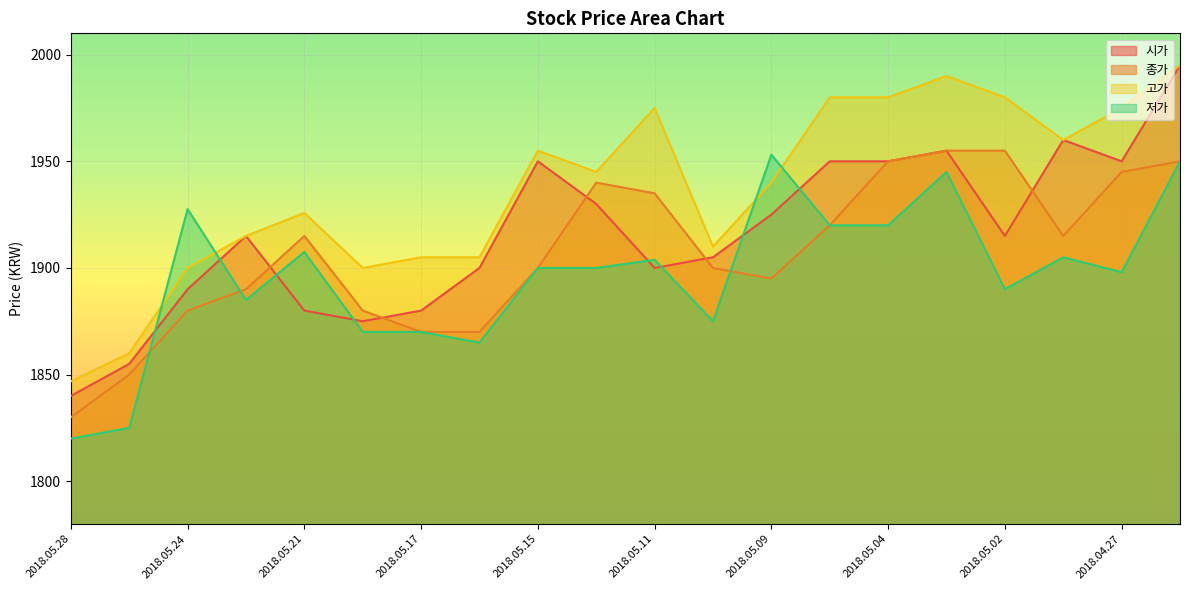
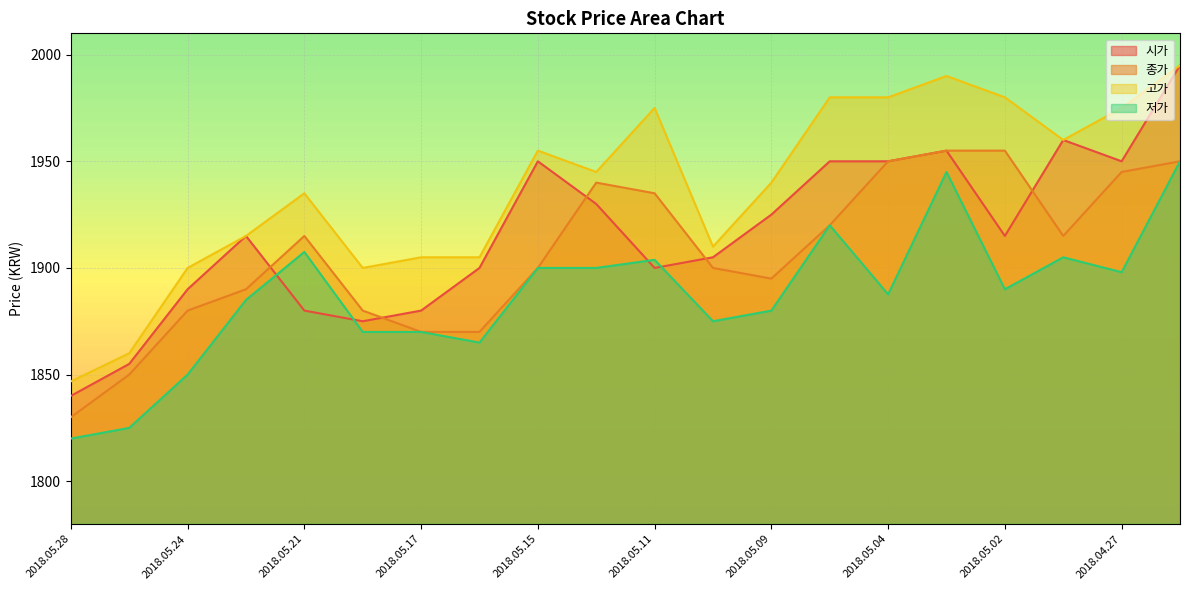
저가, 2018.05.24: 1928 -> 1850
고가, 2018.05.21: 1926 -> 1935
저가, 2018.05.09: 1953 -> 1880
저가, 2018.05.04: 1920 -> 1888
